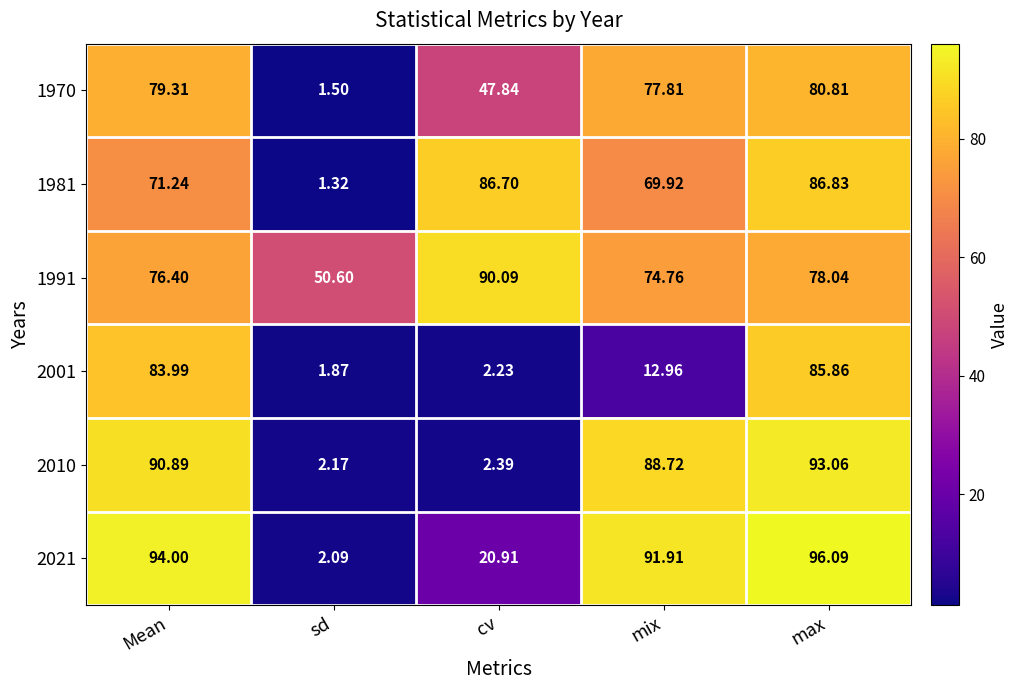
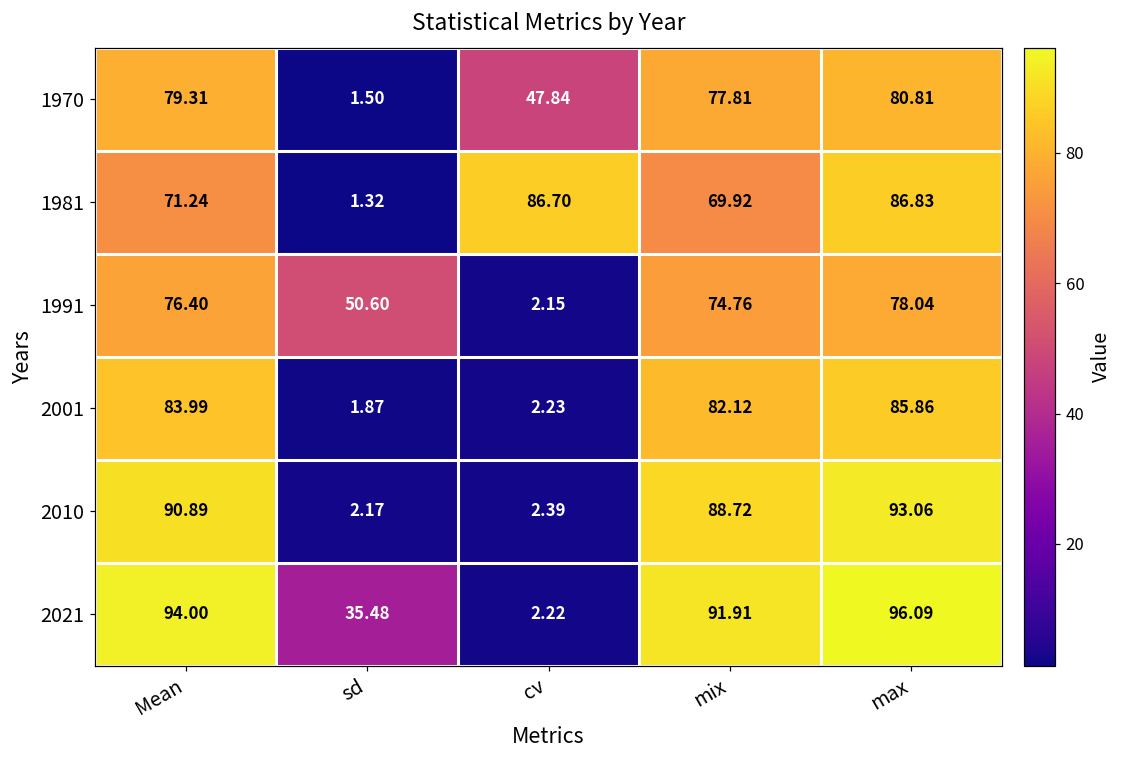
1991, cv: 90.09 -> 2.15
2001, mix: 12.96 -> 82.12
2021, sd: 2.09 -> 35.48
2021, cv: 20.91 -> 2.22
